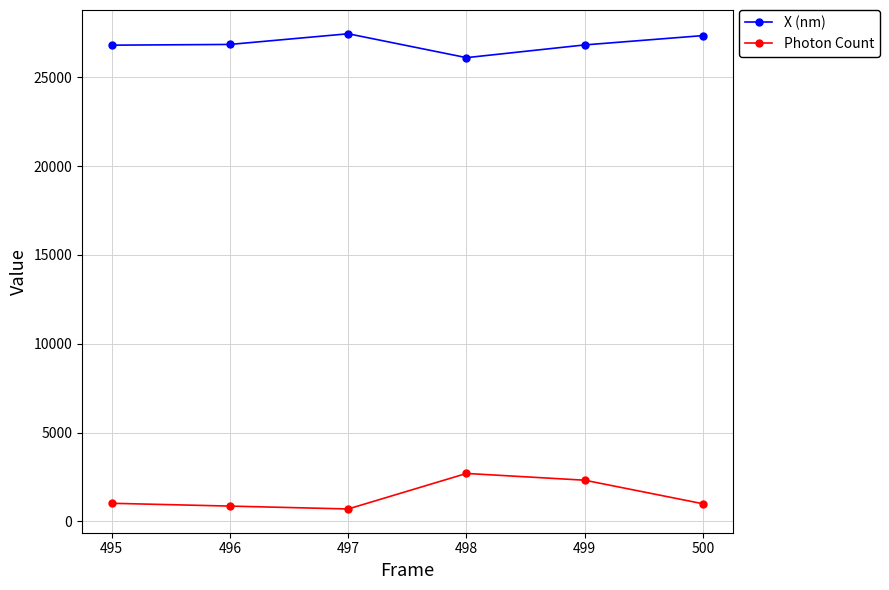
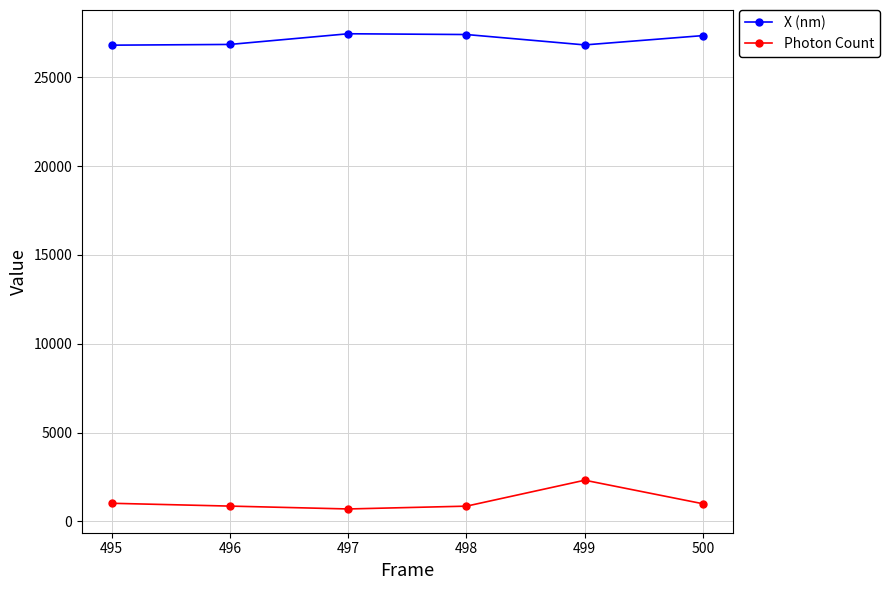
X (nm), 498: 26100 -> 27400
Photon Count, 498: 2700 -> 900
